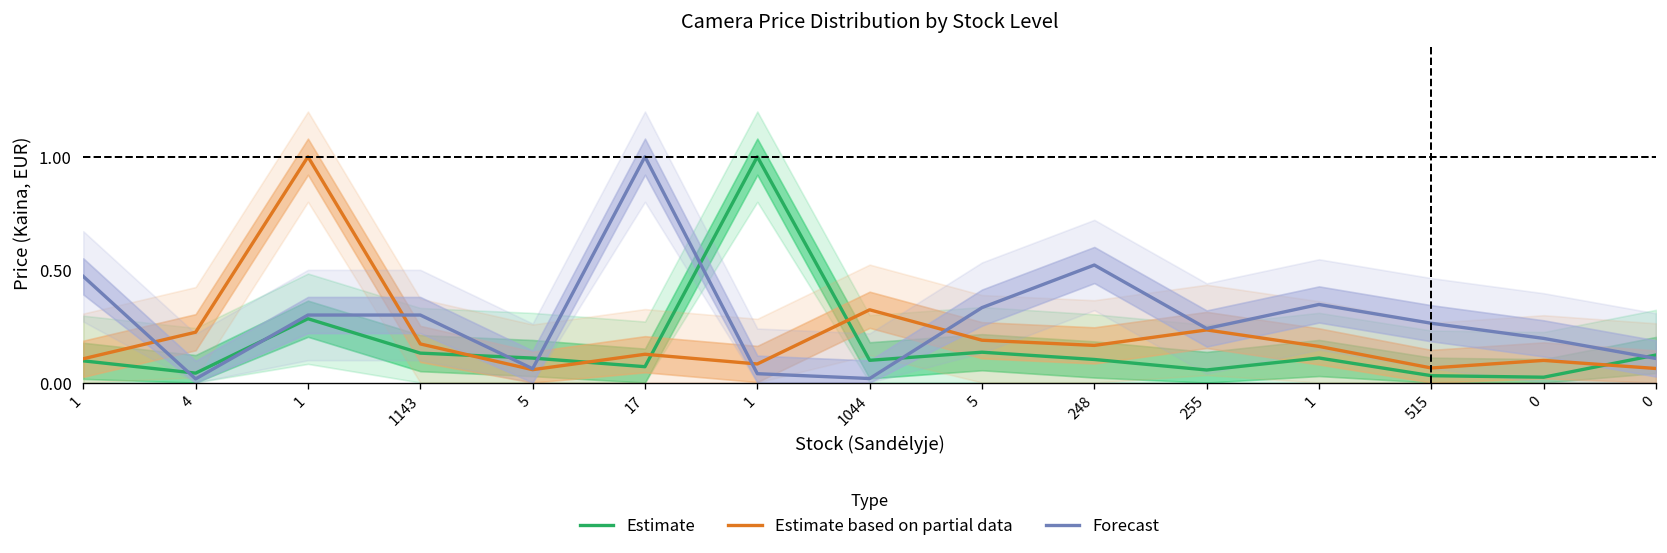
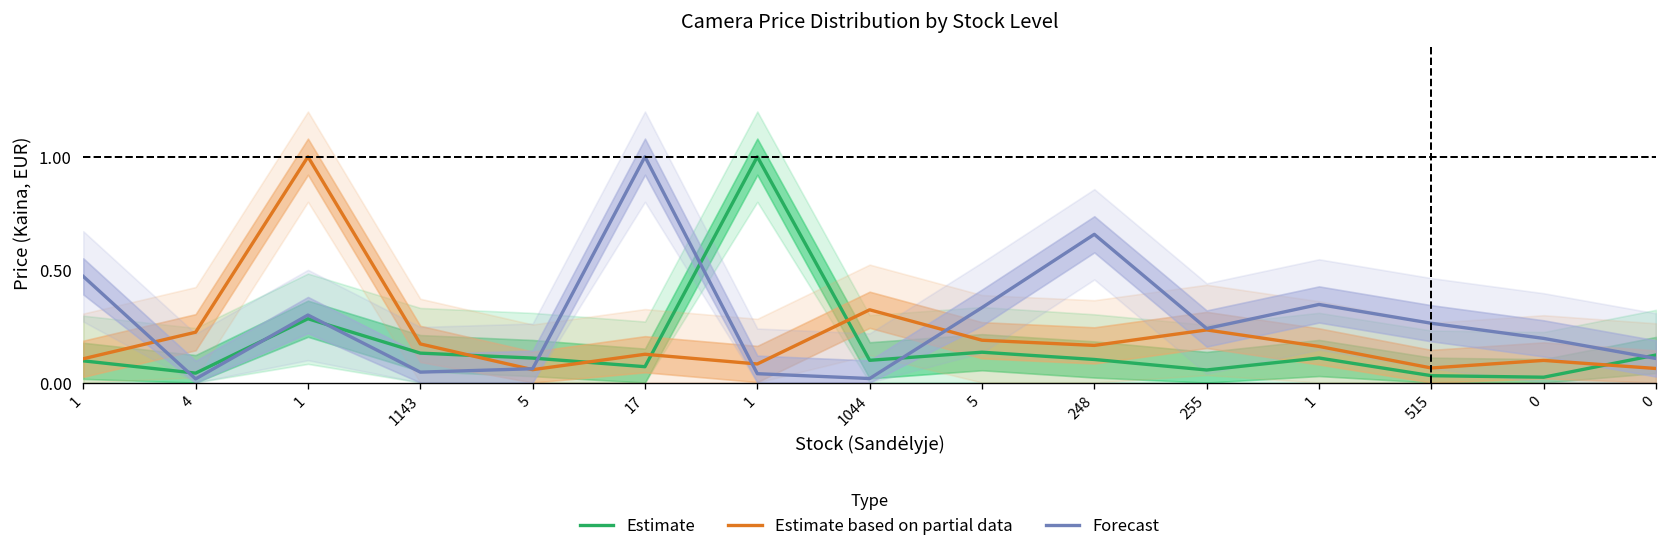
Forecast, 1143: 0.30 -> 0.05
Forecast, 248: 0.52 -> 0.66
